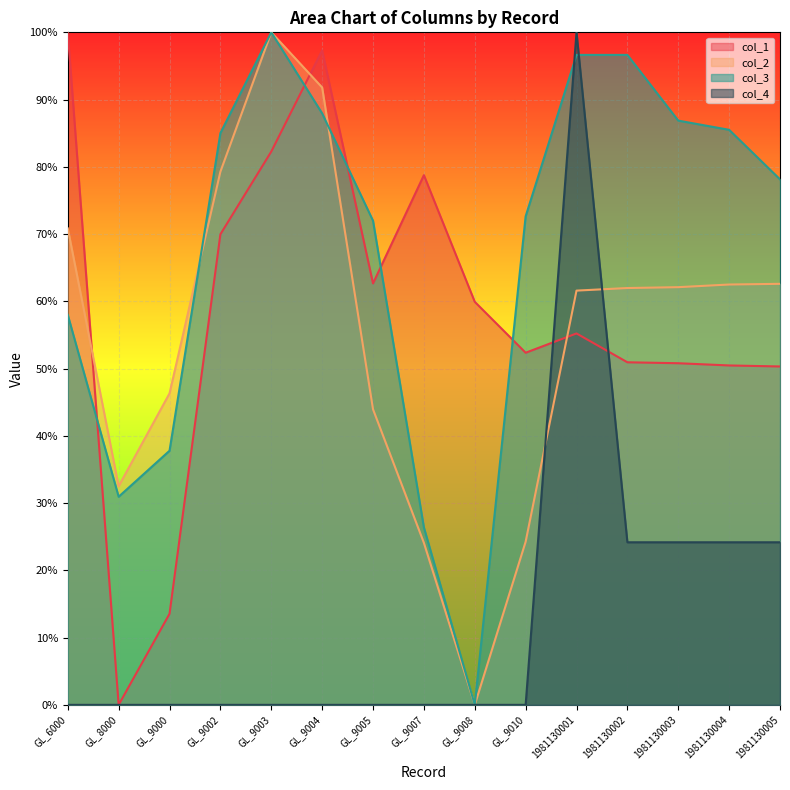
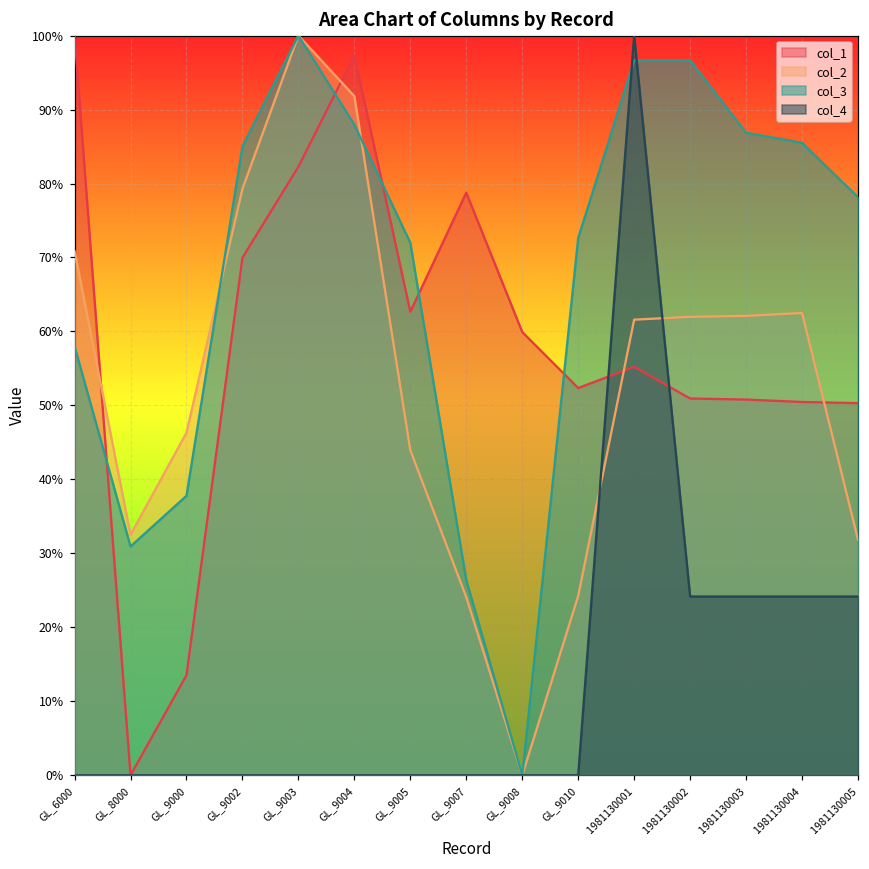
col_2, 1981130005: 63% -> 32%
